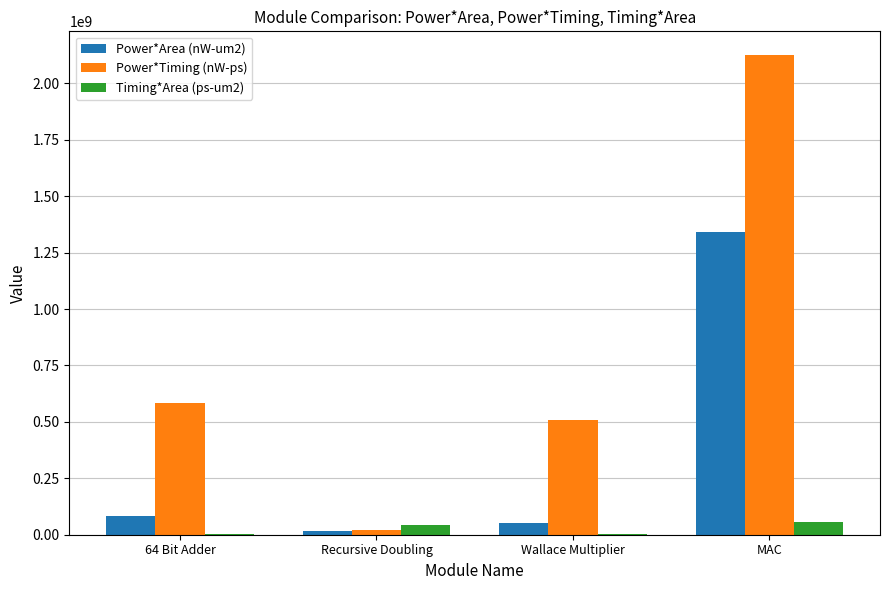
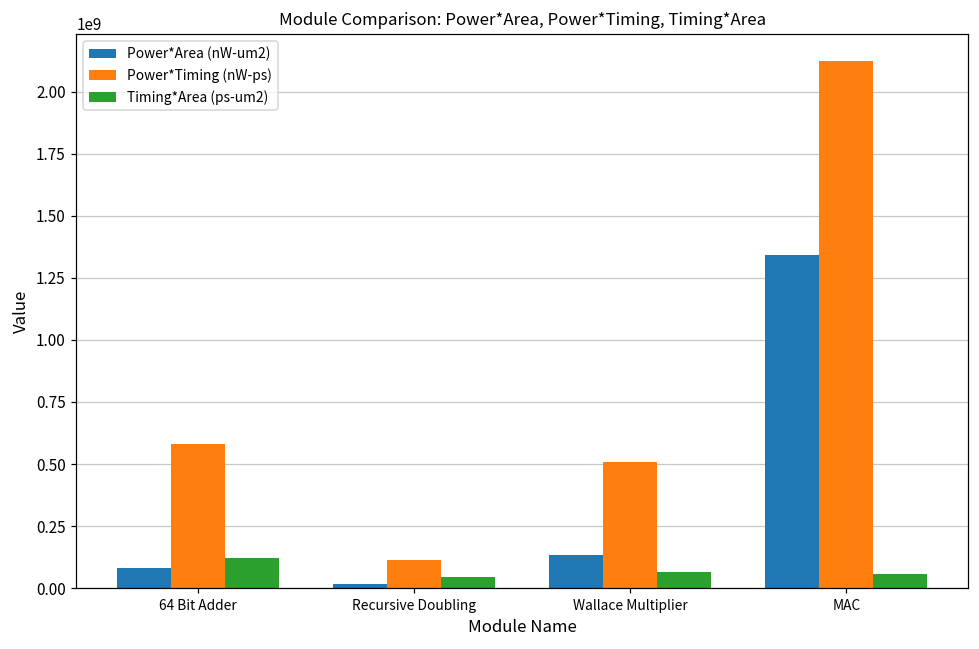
Timing*Area (ps-um2), 64 Bit Adder: 0 -> 120000000
Power*Timing (nW-ps), Recursive Doubling: 20000000 -> 110000000
Power*Area (nW-um2), Wallace Multiplier: 50000000 -> 130000000
Timing*Area (ps-um2), Wallace Multiplier: 0 -> 70000000
